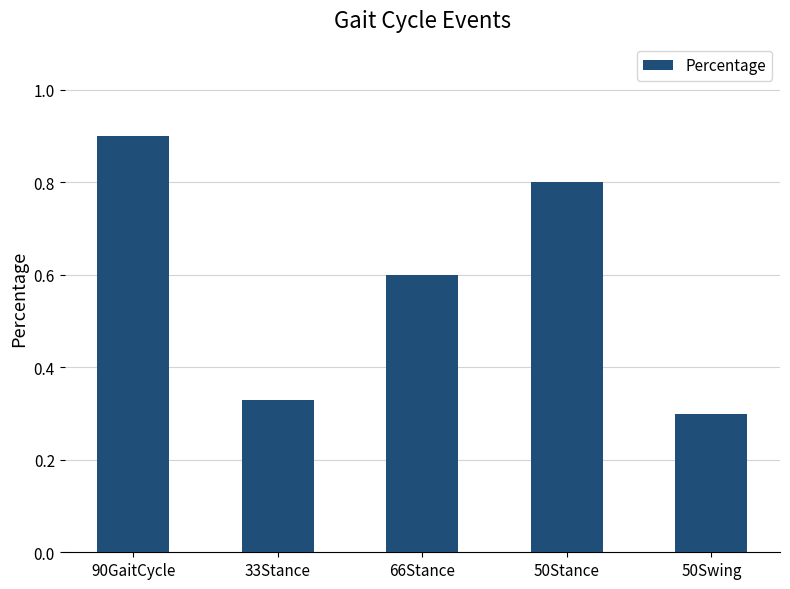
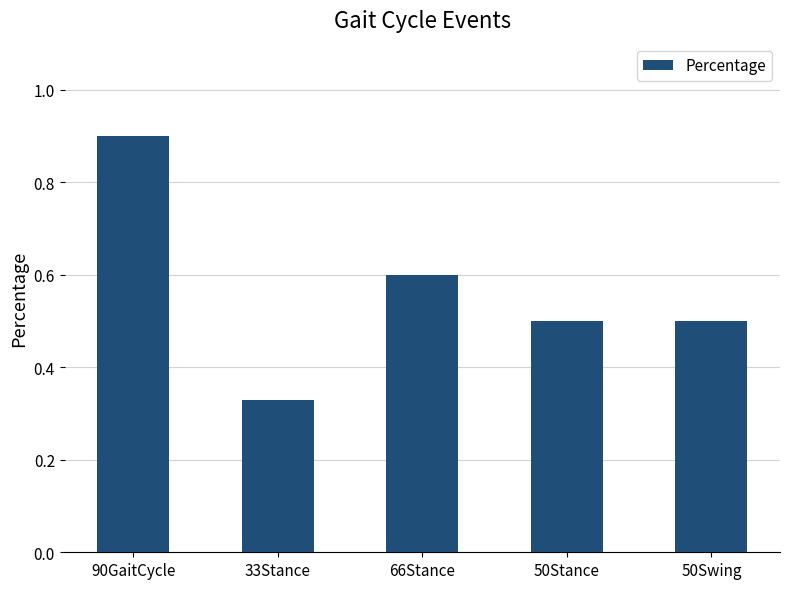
50Stance: 0.8 -> 0.5
50Swing: 0.3 -> 0.5
